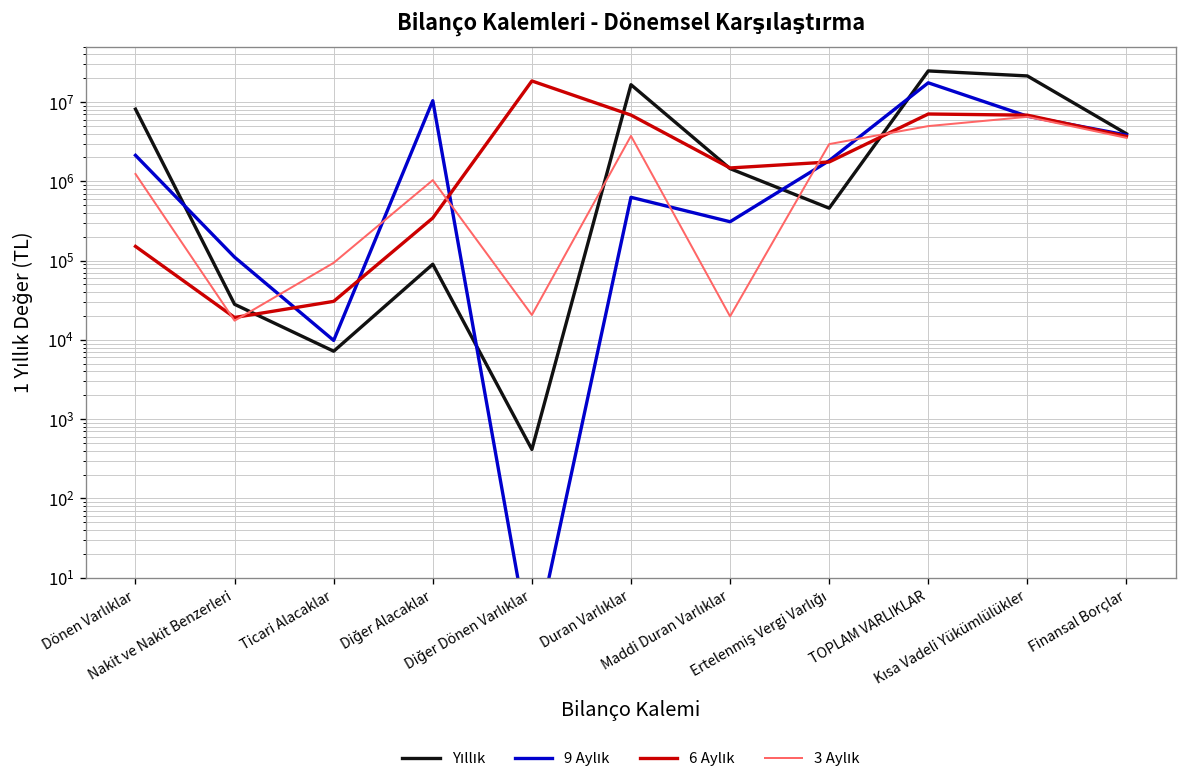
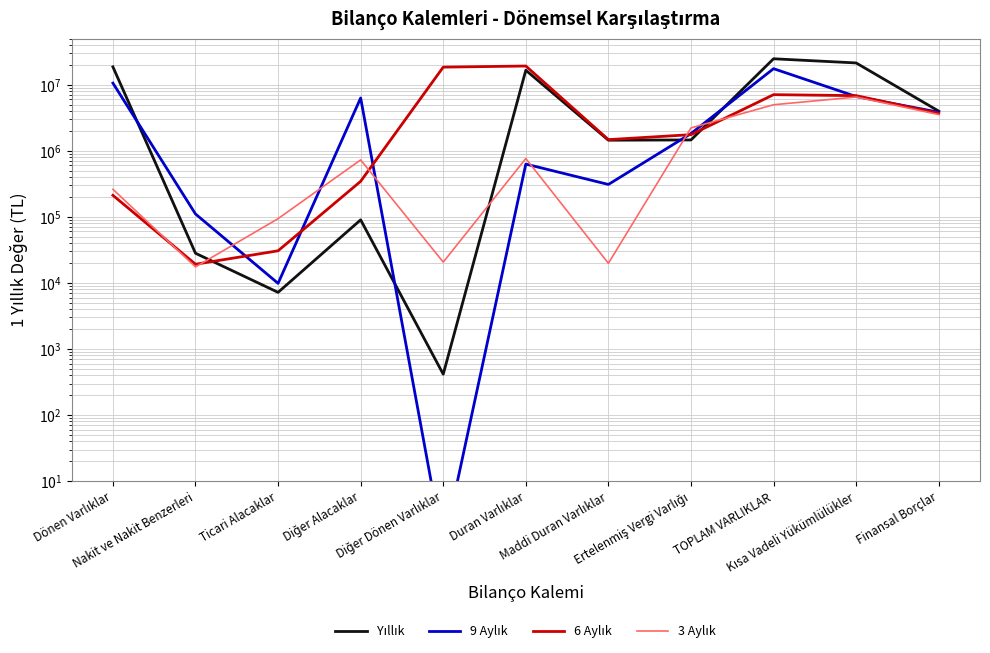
Yıllık, Dönen Varlıklar: 8000000 -> 19000000
9 Aylık, Dönen Varlıklar: 2100000 -> 11000000
6 Aylık, Dönen Varlıklar: 150000 -> 210000
3 Aylık, Dönen Varlıklar: 1200000 -> 260000
9 Aylık, Diğer Alacaklar: 10000000 -> 6000000
3 Aylık, Diğer Alacaklar: 1000000 -> 700000
6 Aylık, Duran Varlıklar: 7000000 -> 19000000
3 Aylık, Duran Varlıklar: 4000000 -> 800000
Yıllık, Ertelenmiş Vergi Varlığı: 500000 -> 1500000
3 Aylık, Ertelenmiş Vergi Varlığı: 3000000 -> 2200000
